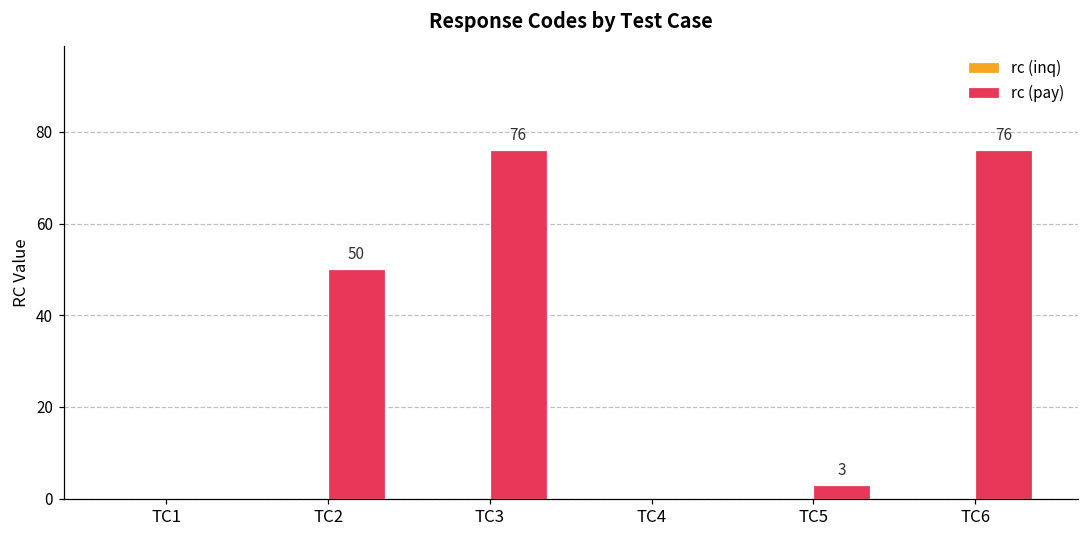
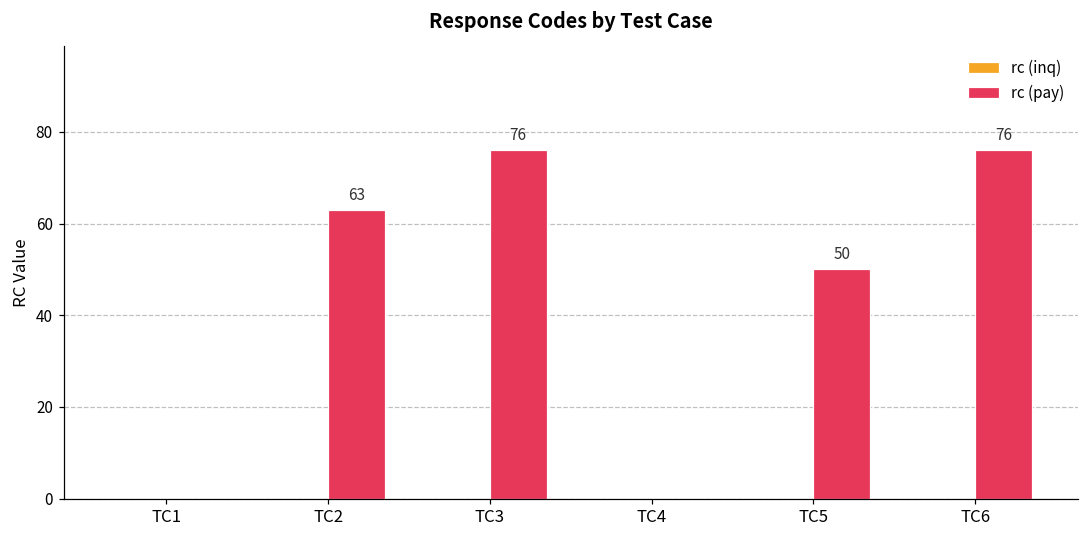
rc (pay), TC2: 50 -> 63
rc (pay), TC5: 3 -> 50
